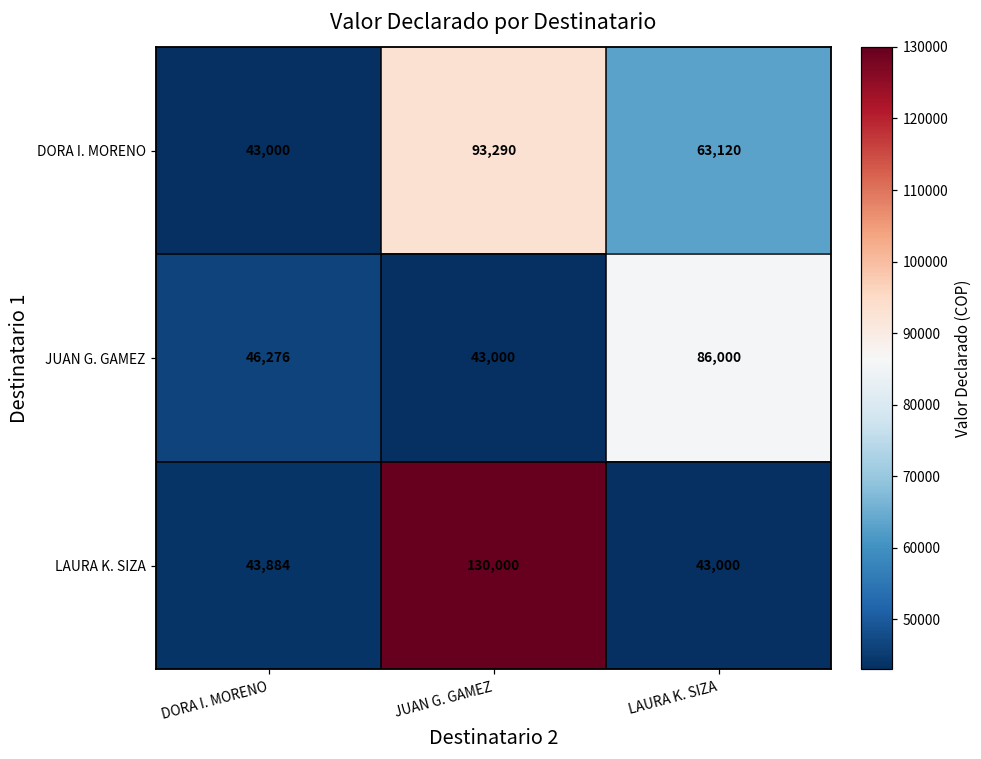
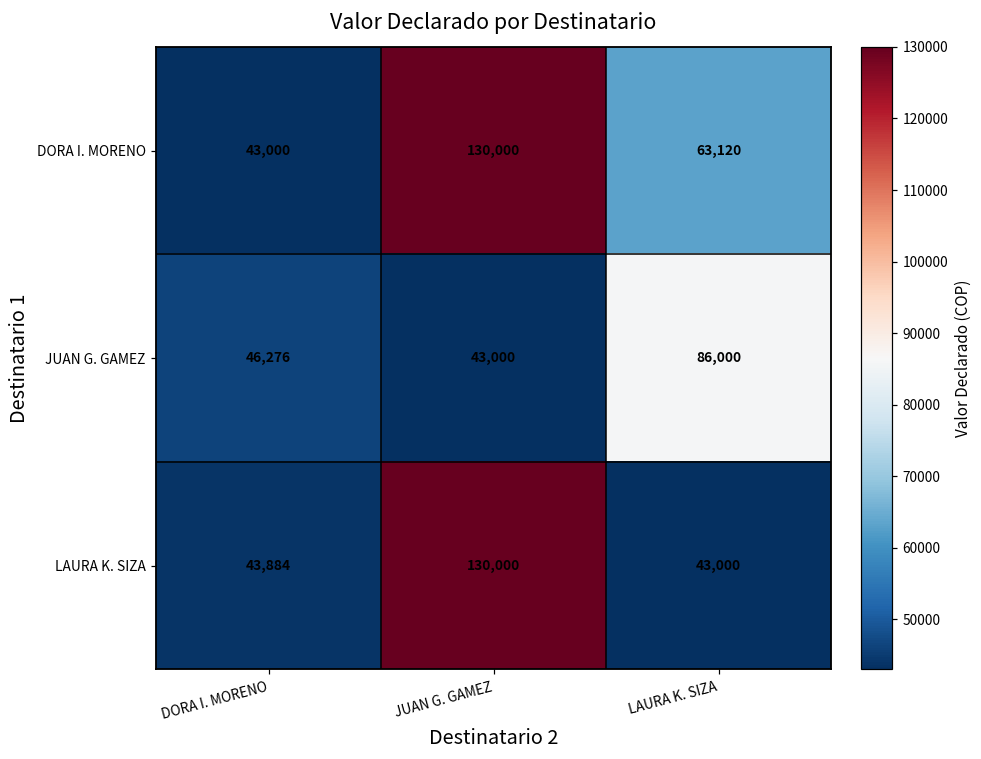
DORA I. MORENO, JUAN G. GAMEZ: 93,290 -> 130,000
